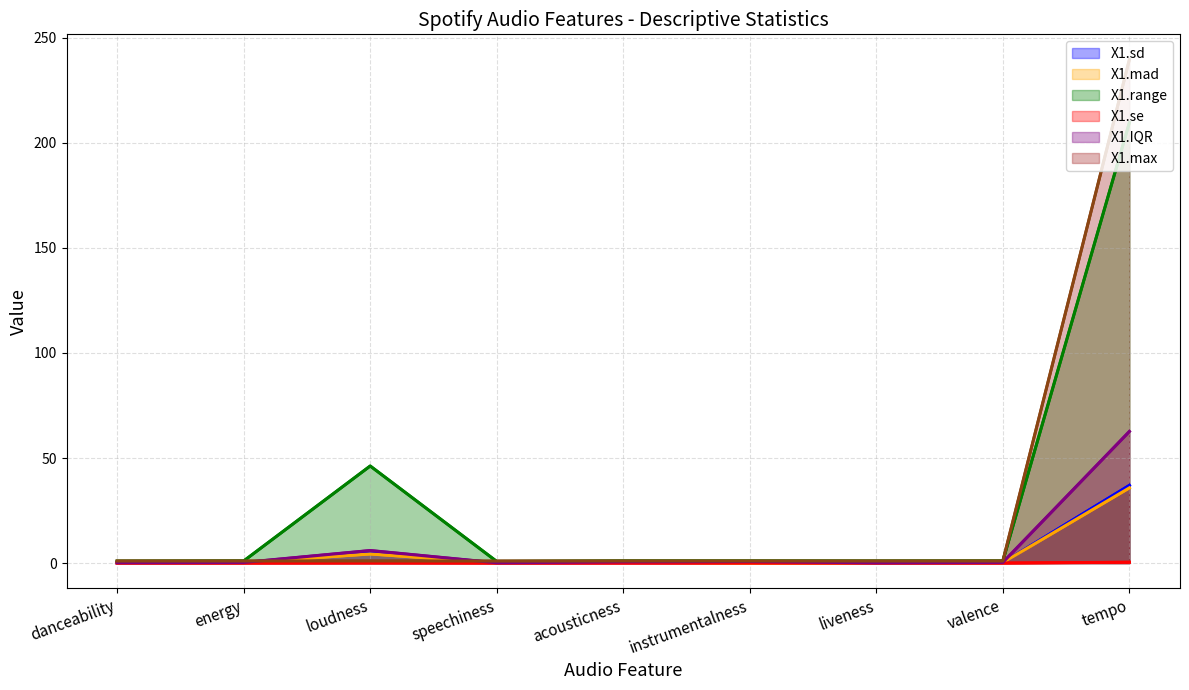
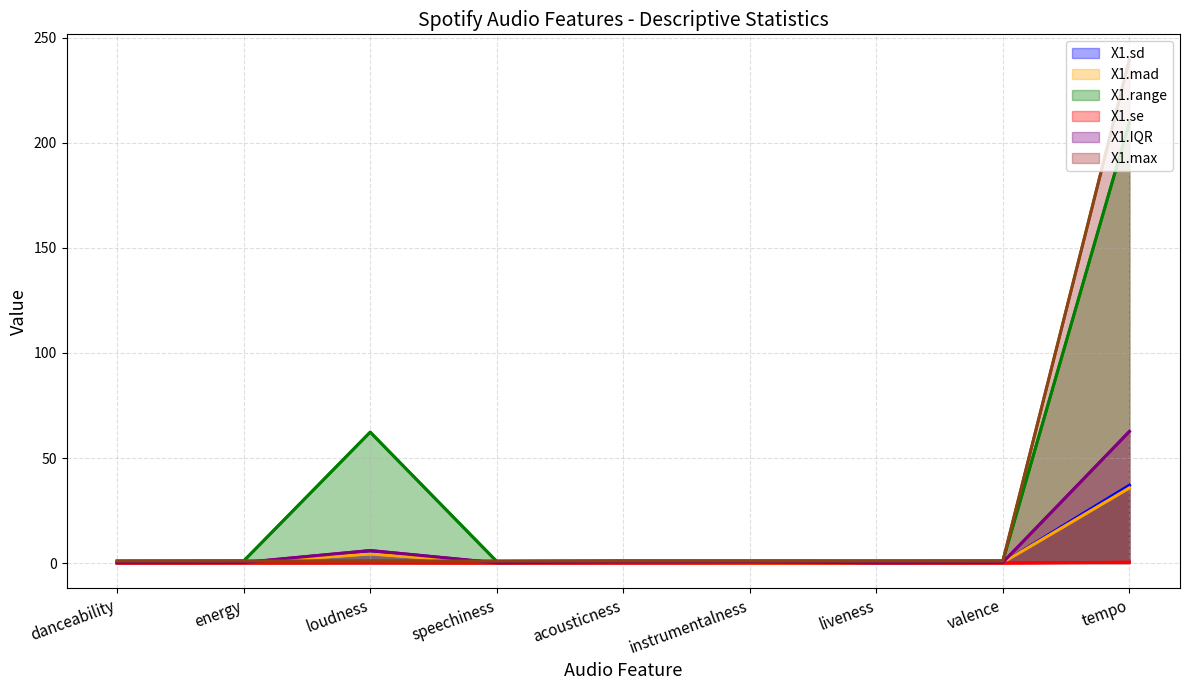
X1.range, loudness: 46 -> 62
